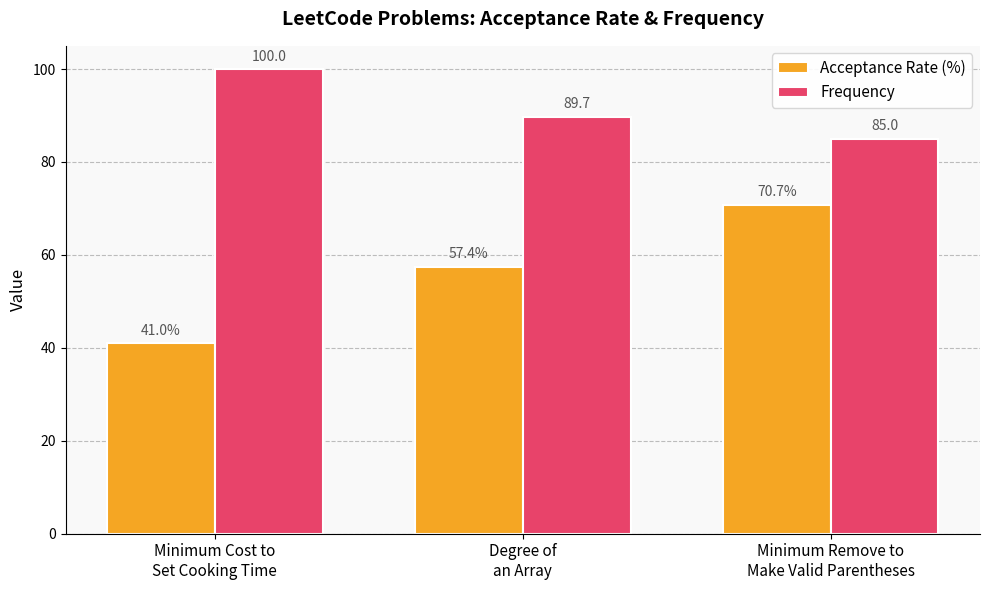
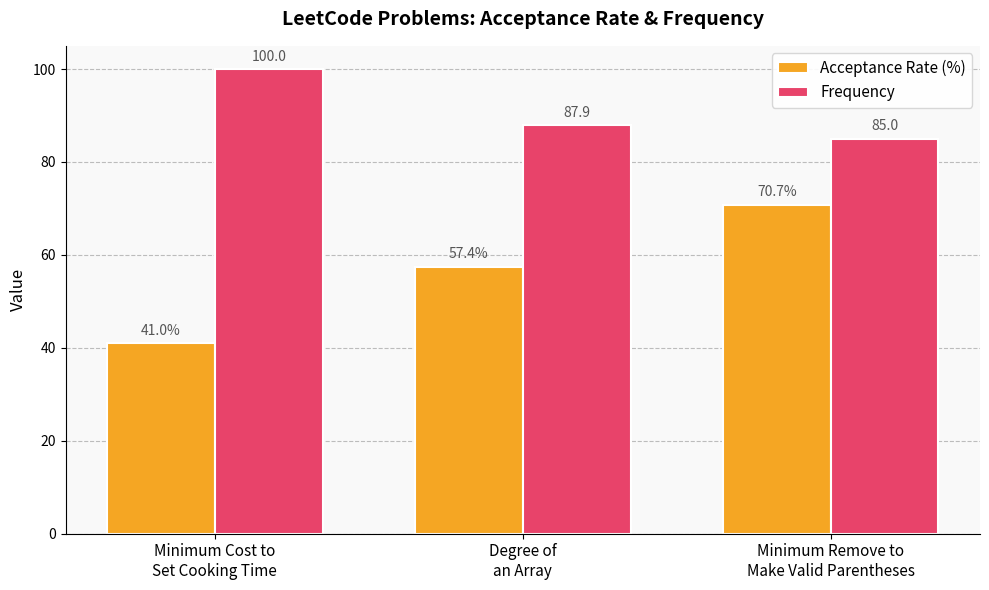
Frequency, Degree of an Array: 89.7 -> 87.9
